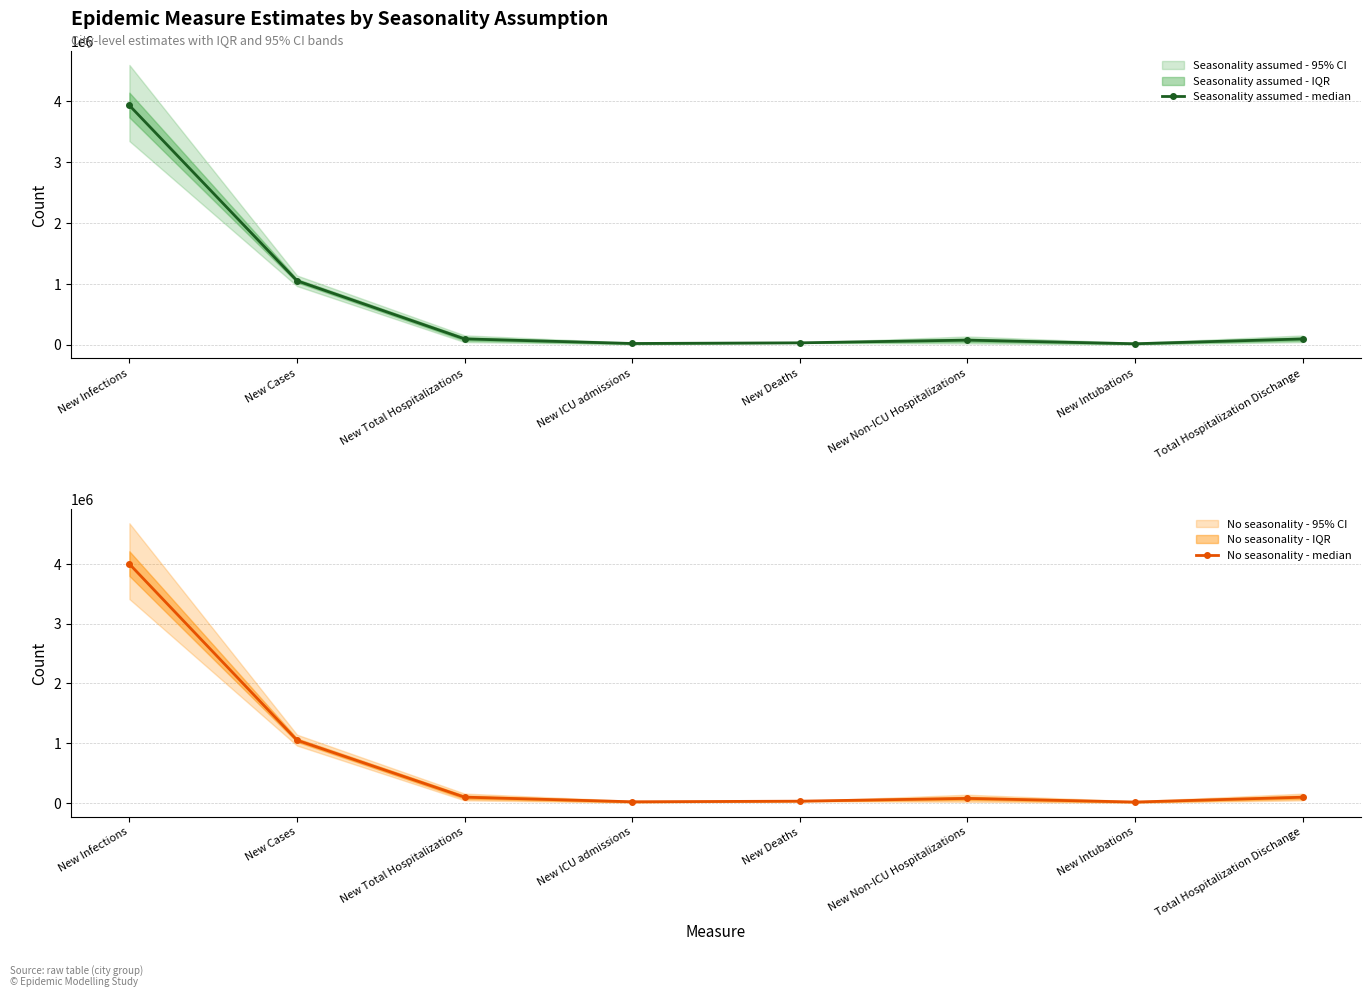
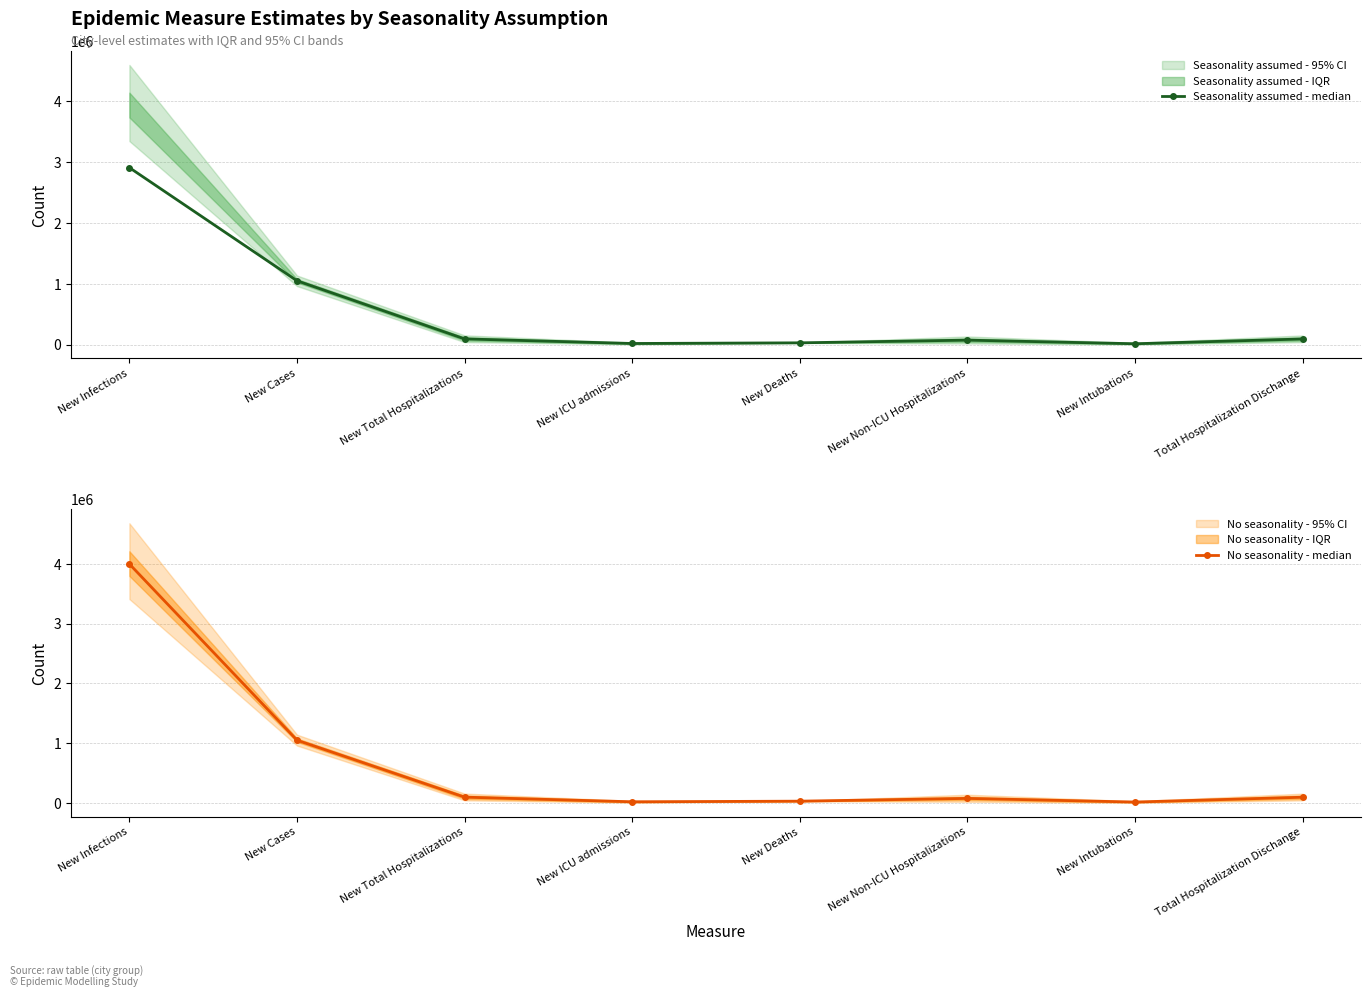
Epidemic Measure Estimates by Seasonality Assumption, Seasonality assumed - median, New Infections: 3900000 -> 2900000
